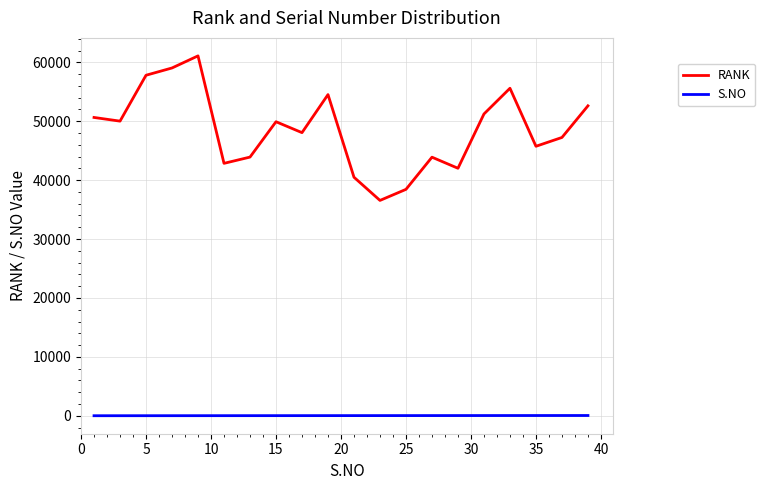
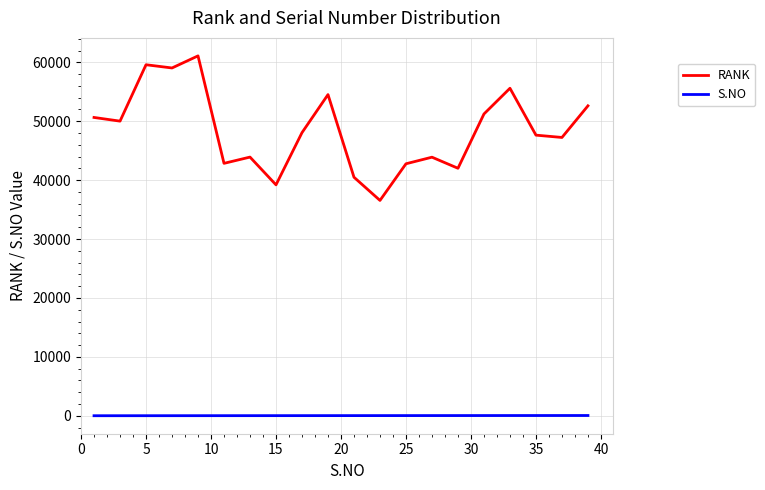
RANK, 5: 58000 -> 60000
RANK, 15: 50000 -> 39000
RANK, 25: 38000 -> 43000
RANK, 35: 46000 -> 48000
